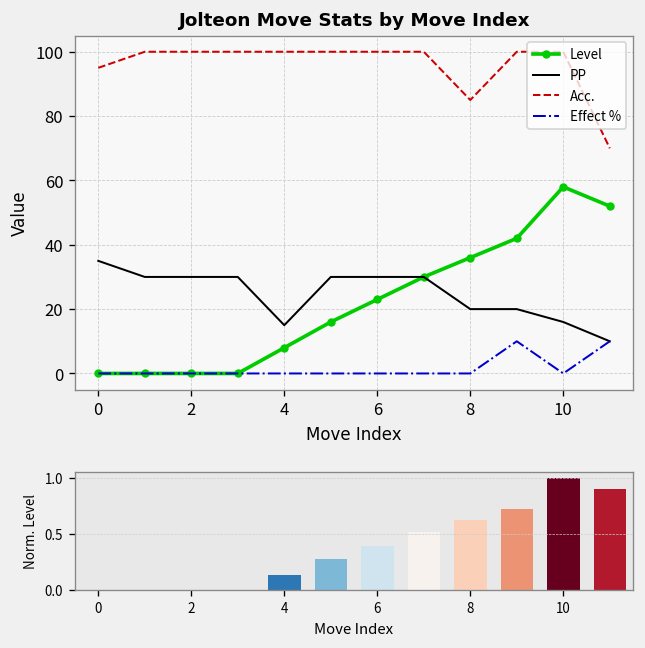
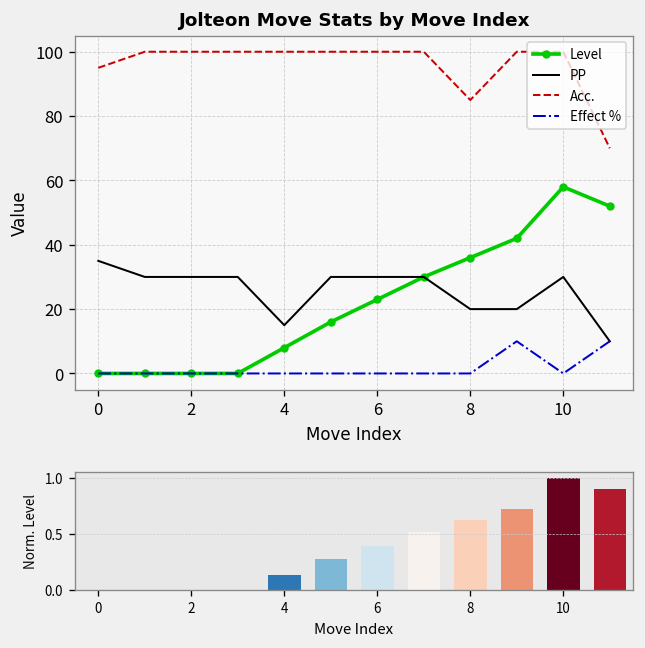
Jolteon Move Stats by Move Index, PP, 10: 16 -> 30
